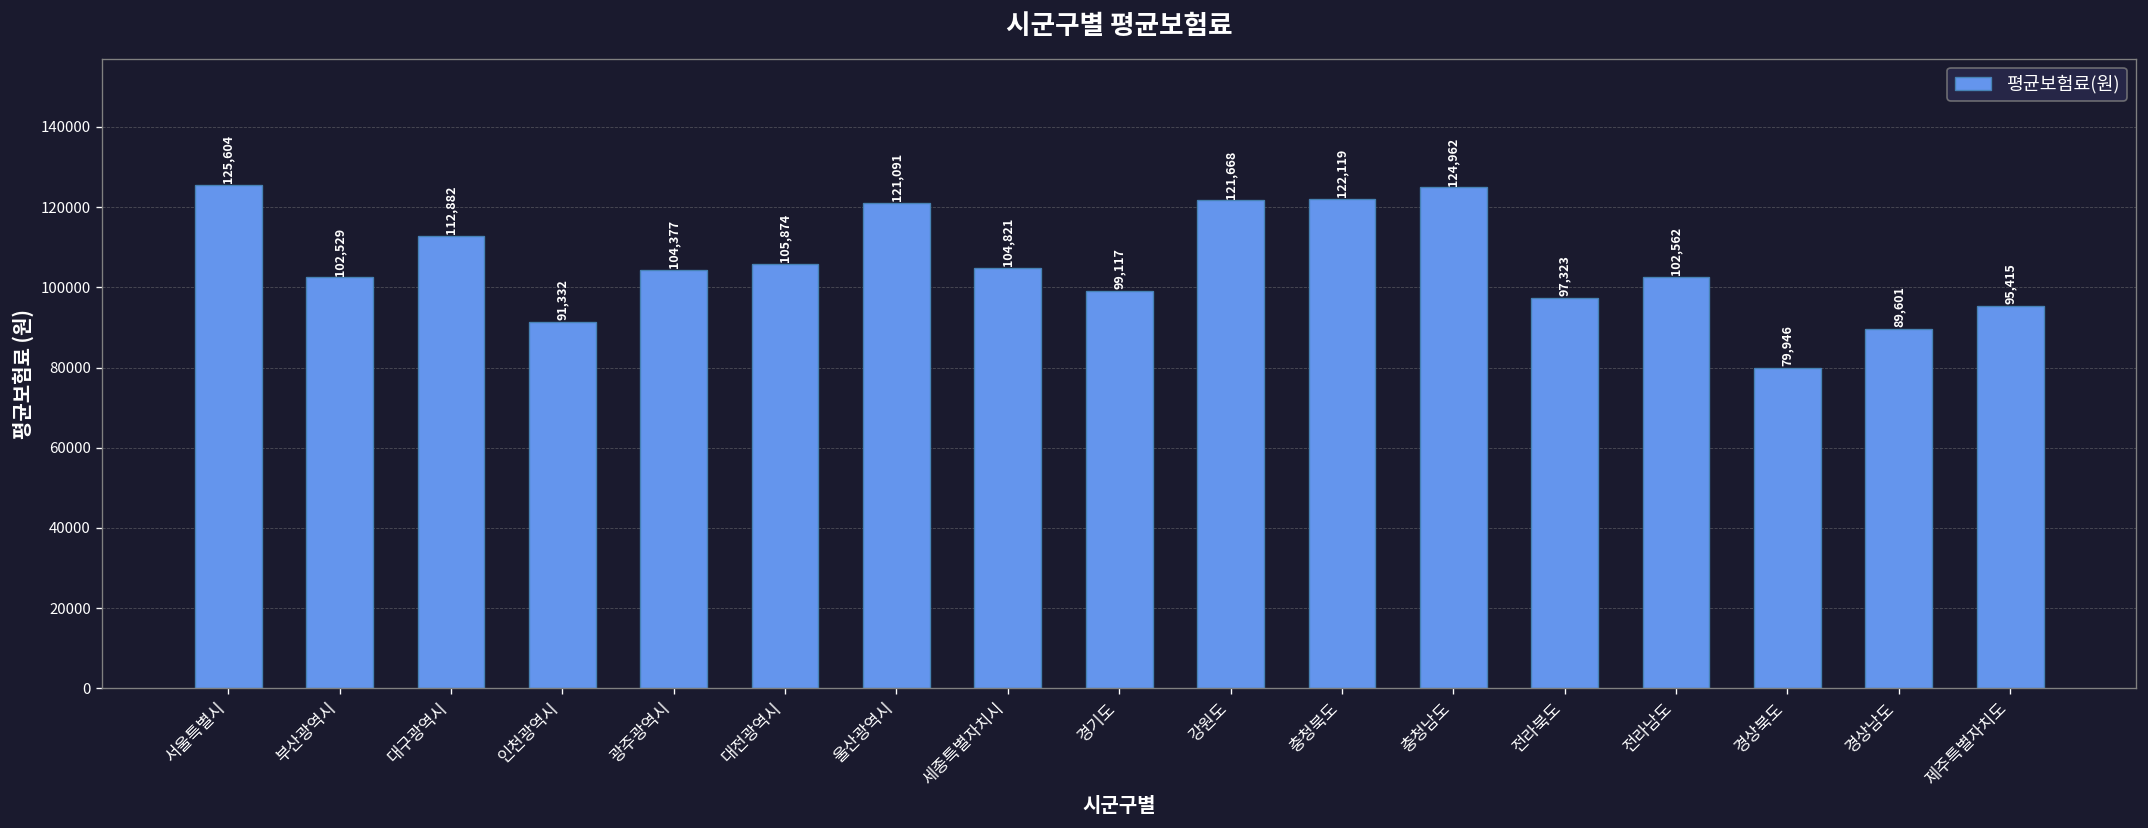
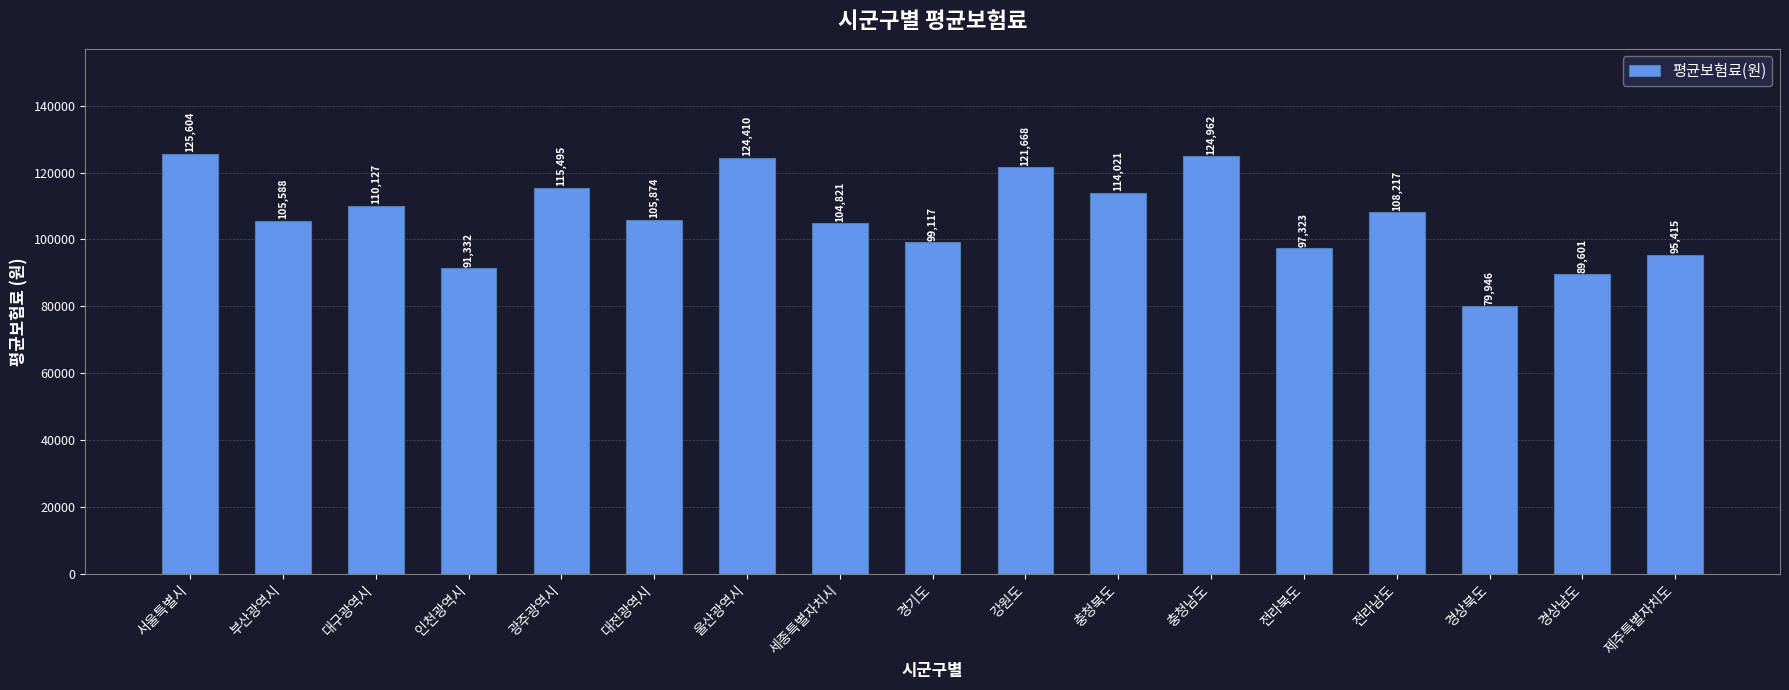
부산광역시: 102,529 -> 105,588
대구광역시: 112,882 -> 110,127
광주광역시: 104,377 -> 115,495
울산광역시: 121,091 -> 124,410
충청북도: 122,119 -> 114,021
전라남도: 102,562 -> 108,217
